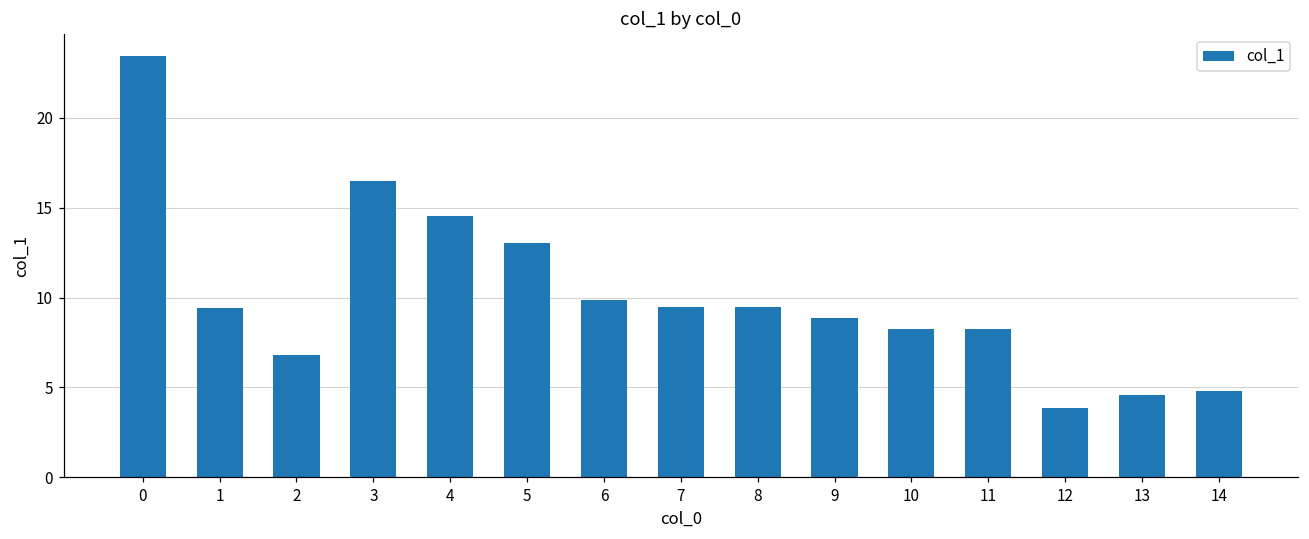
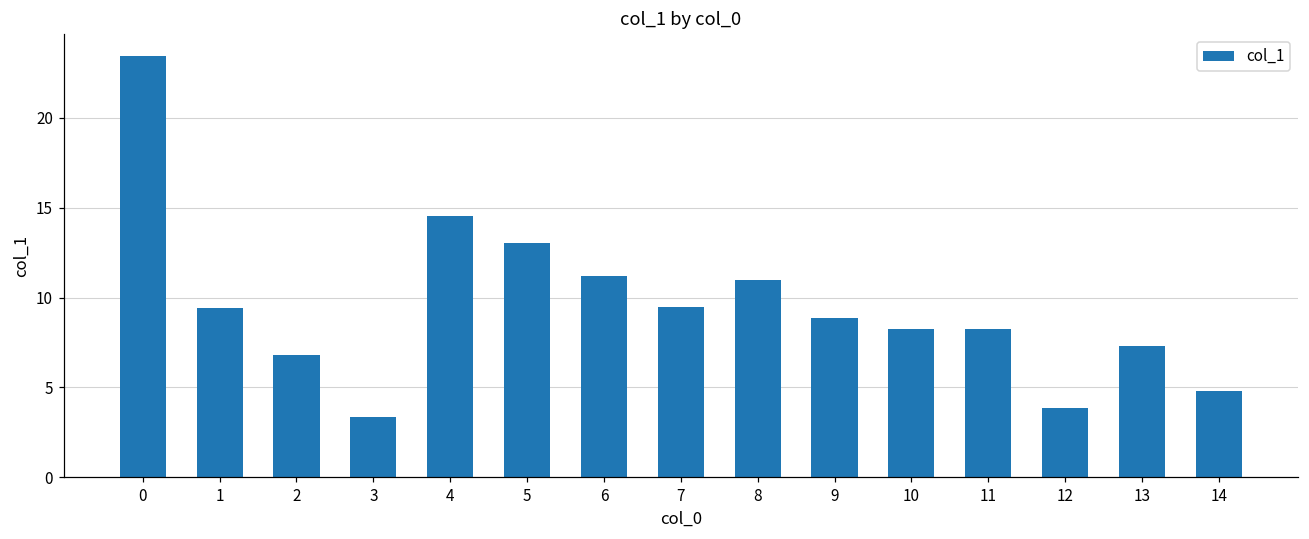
3: 16.5 -> 3.4
6: 9.9 -> 11.2
8: 9.5 -> 11.0
13: 4.6 -> 7.3
